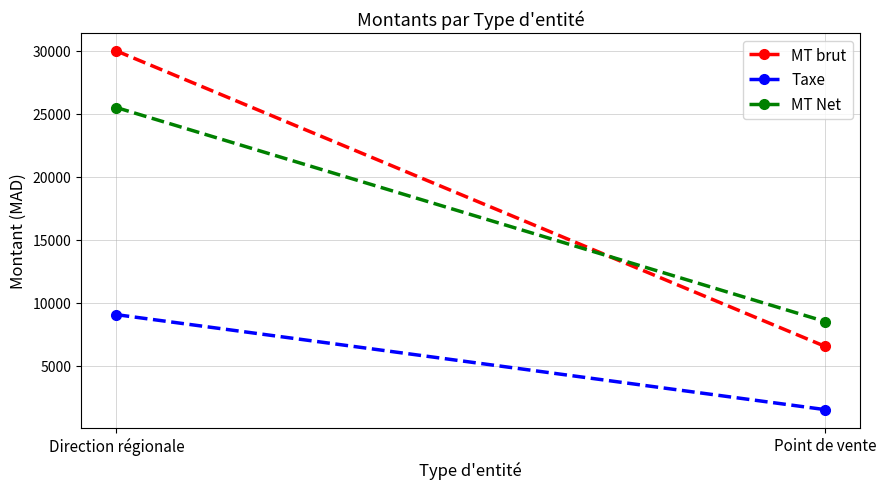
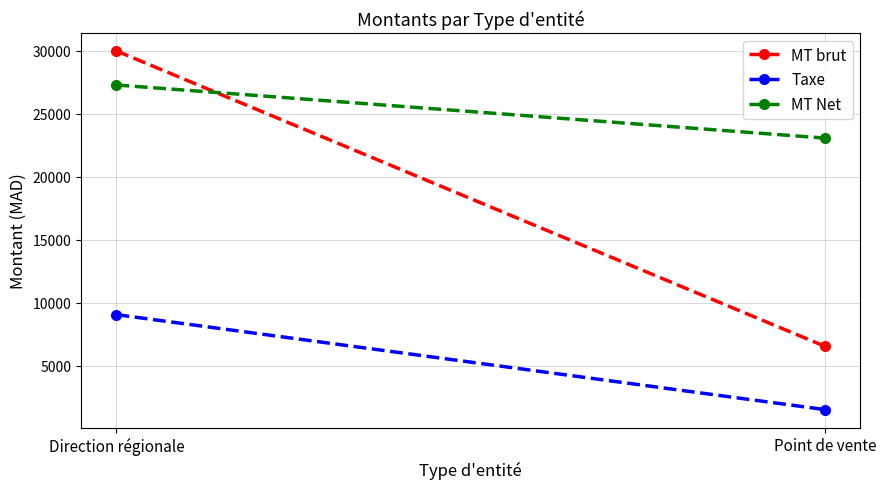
MT Net, Direction régionale: 25500 -> 27300
MT Net, Point de vente: 8500 -> 23100
